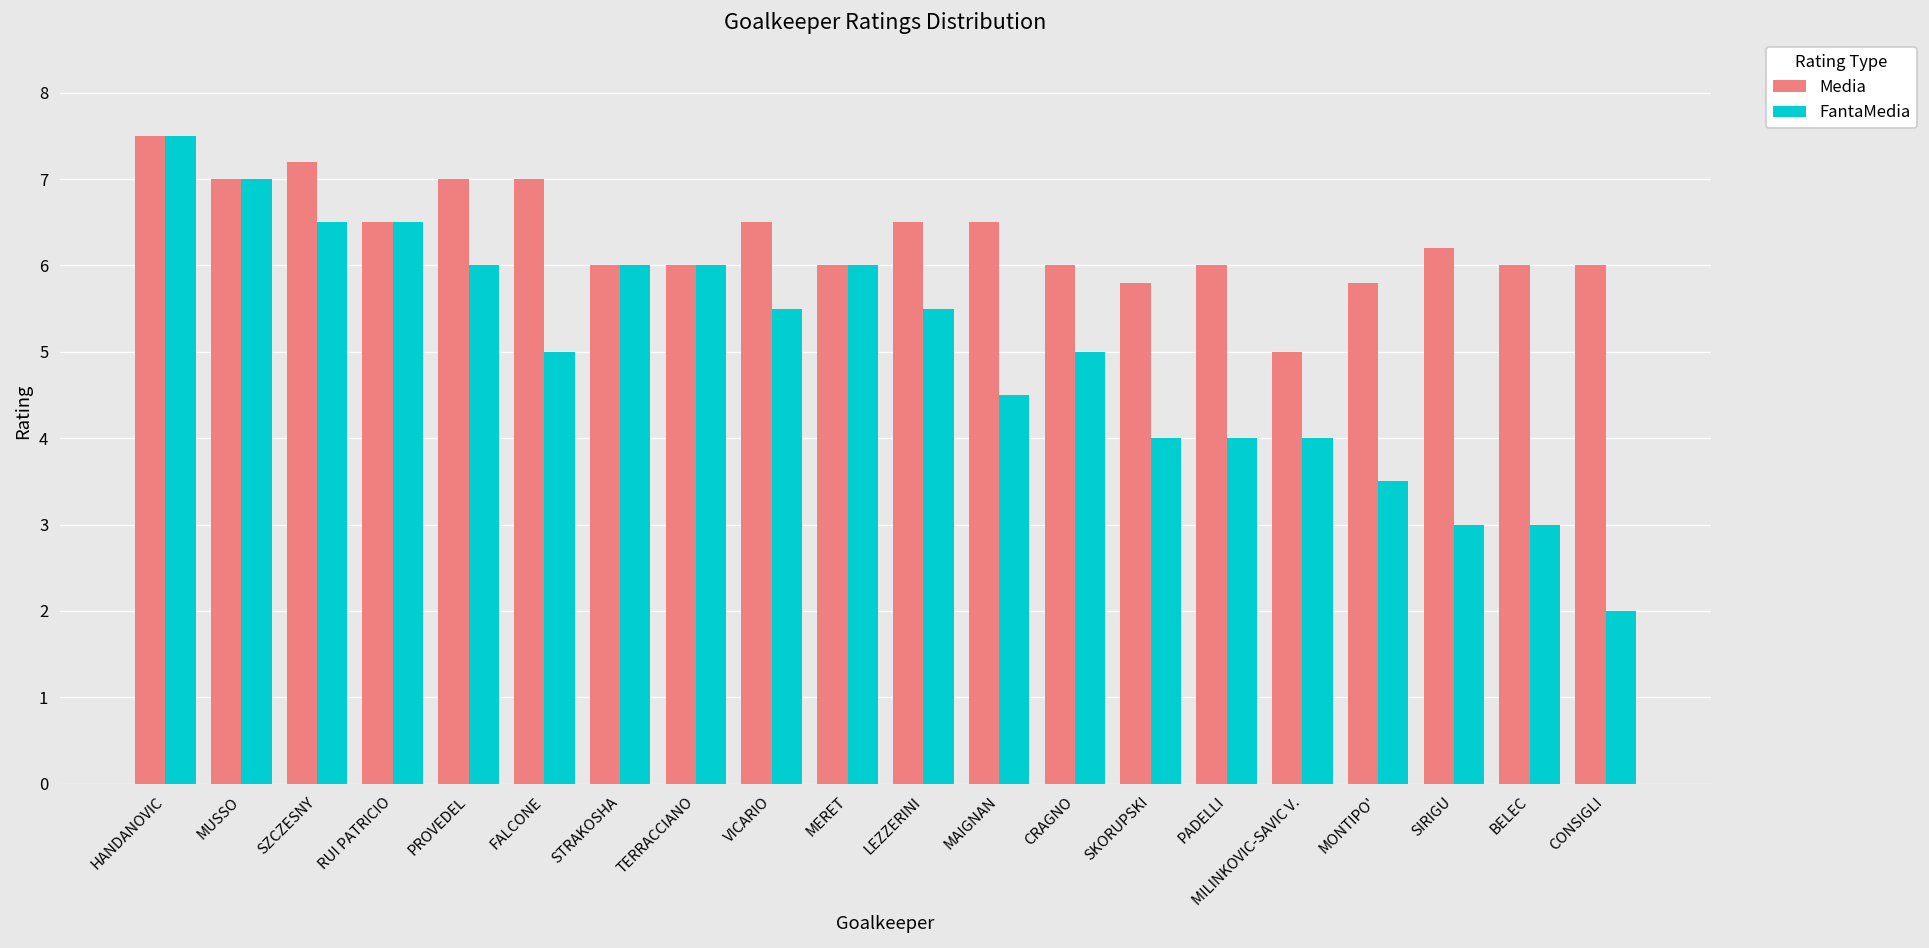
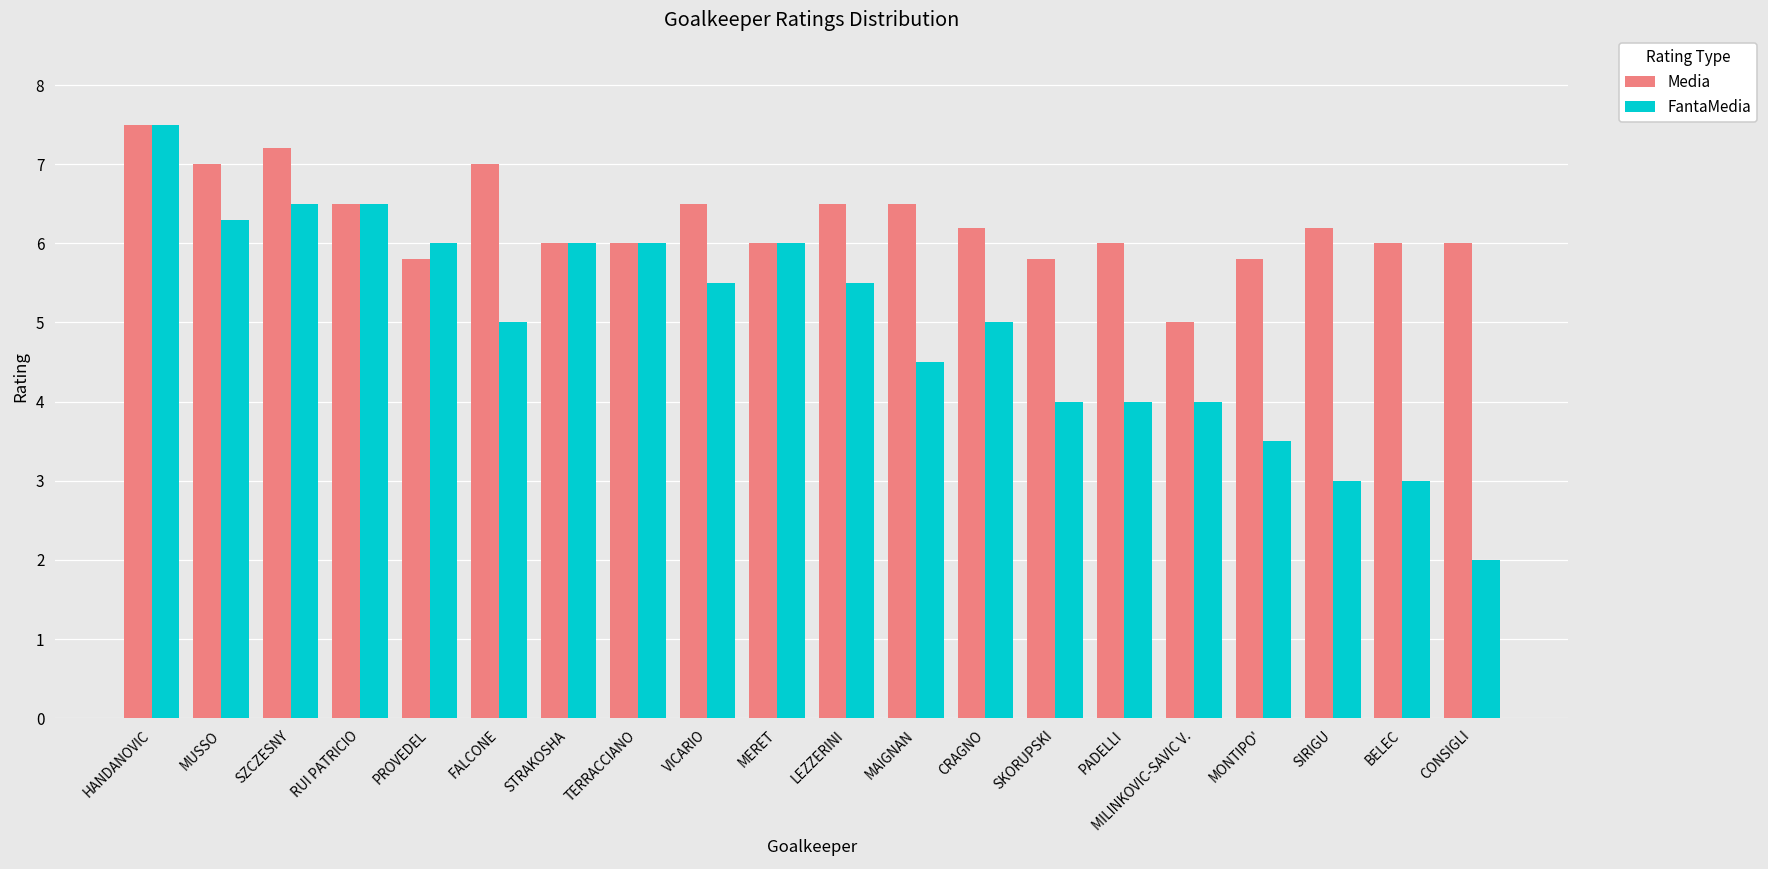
FantaMedia, MUSSO: 7.0 -> 6.3
Media, PROVEDEL: 7.0 -> 5.8
Media, CRAGNO: 6.0 -> 6.2
